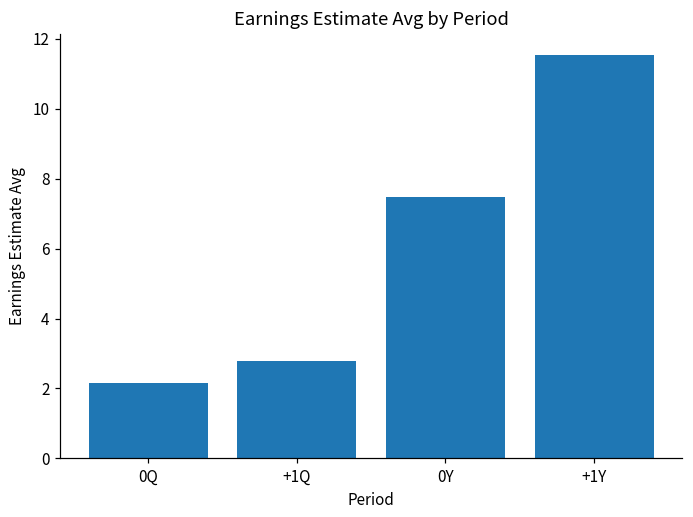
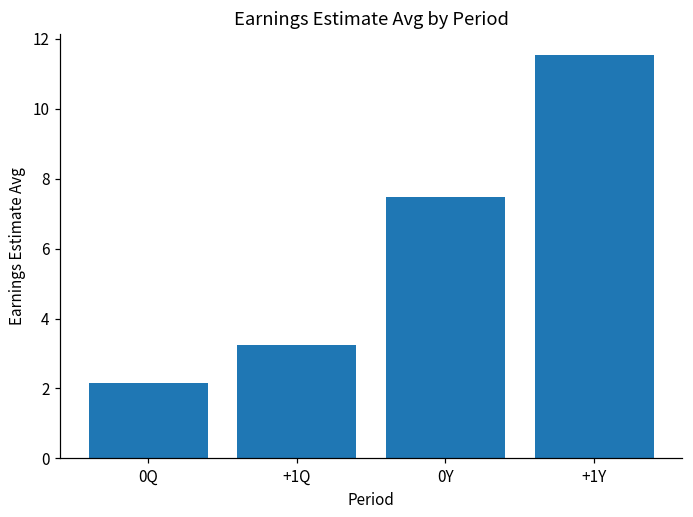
+1Q: 2.8 -> 3.3
